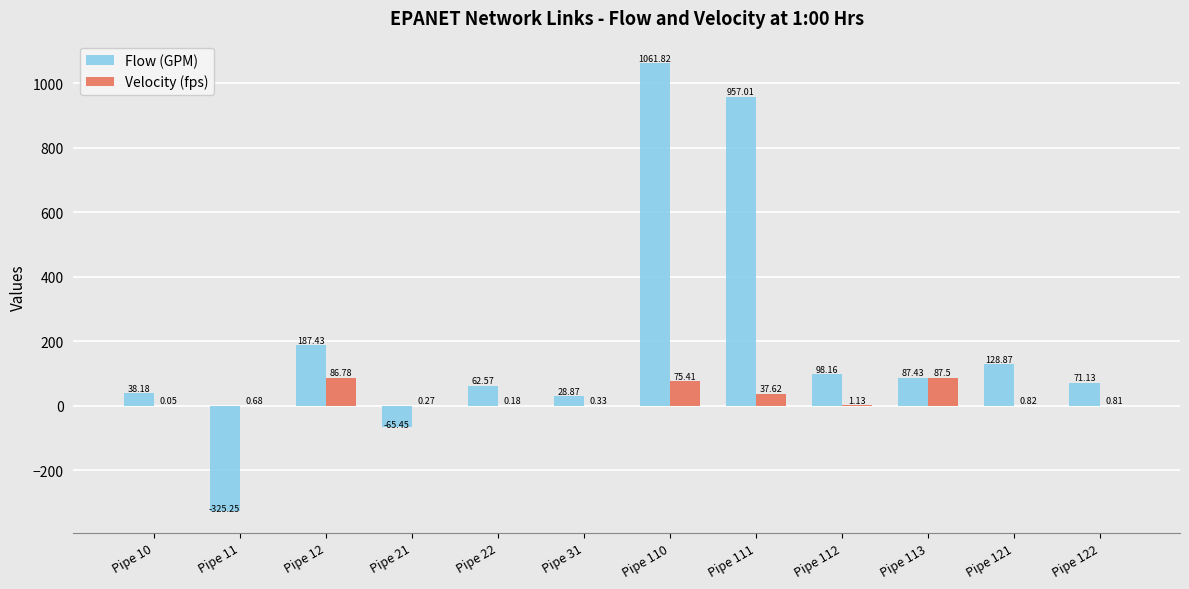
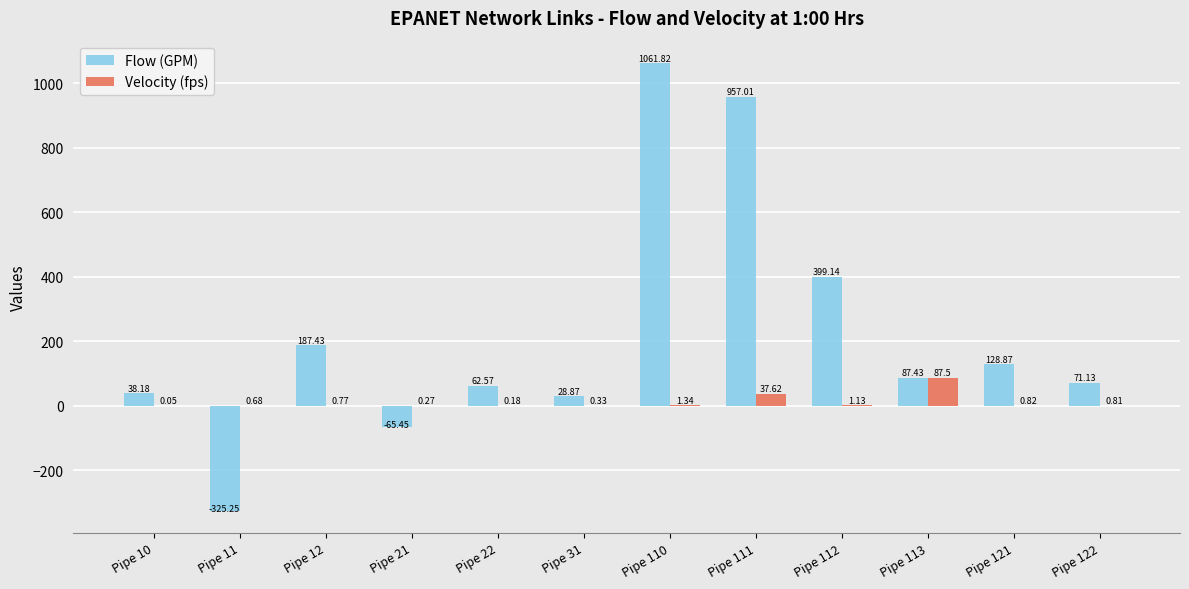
Velocity (fps), Pipe 12: 86.78 -> 0.77
Velocity (fps), Pipe 110: 75.41 -> 1.34
Flow (GPM), Pipe 112: 98.16 -> 399.14
